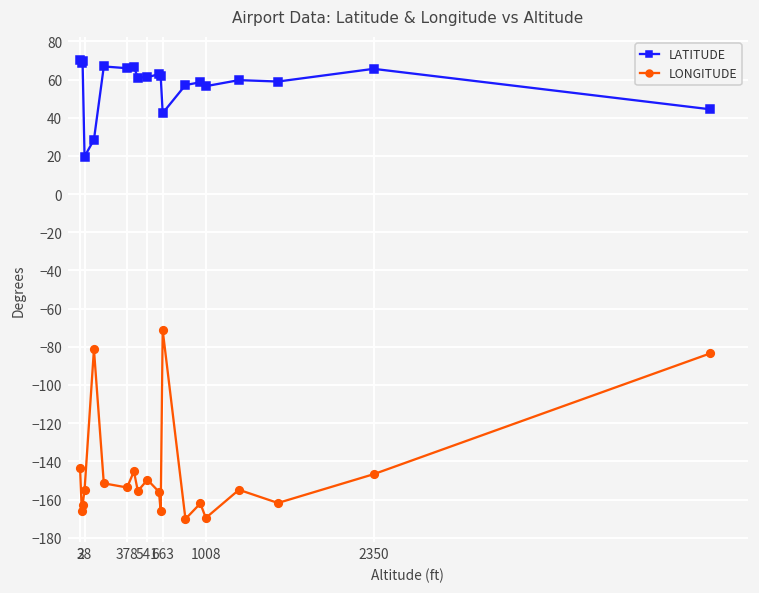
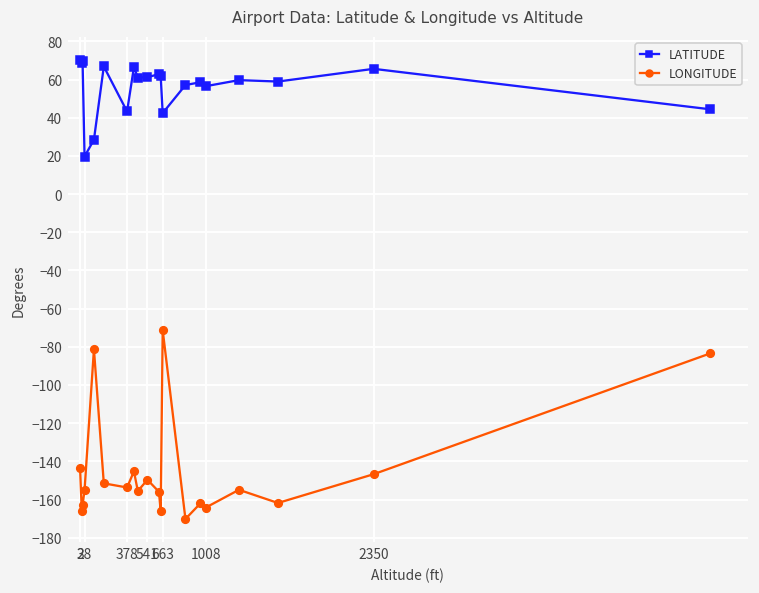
LATITUDE, 378: 66 -> 43
LONGITUDE, 1008: -170 -> -164
